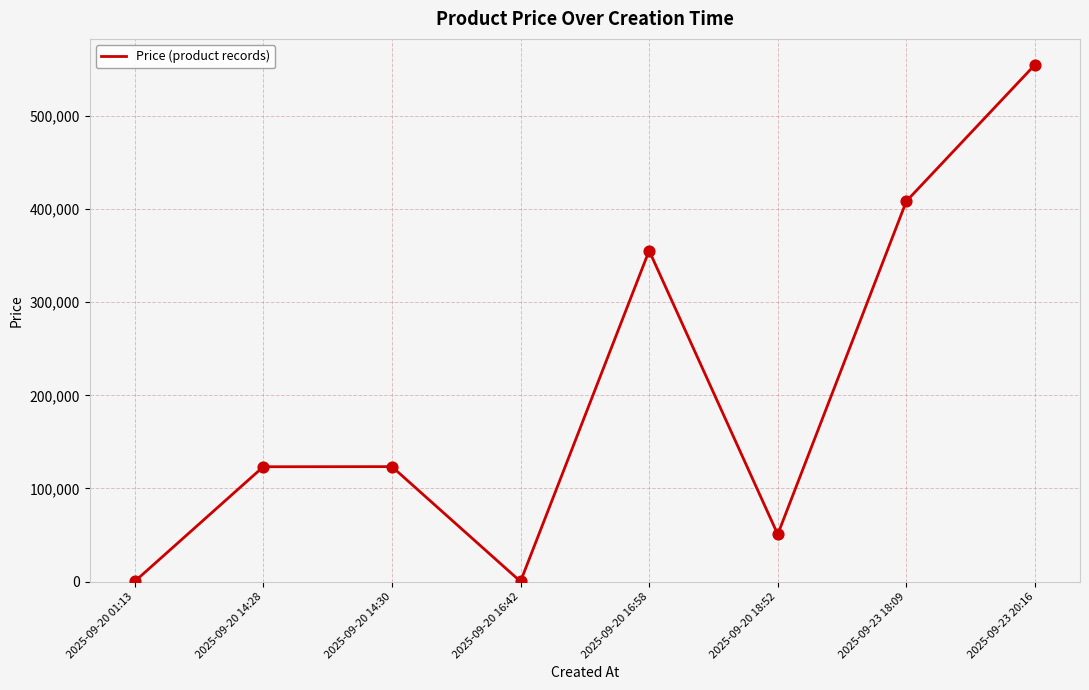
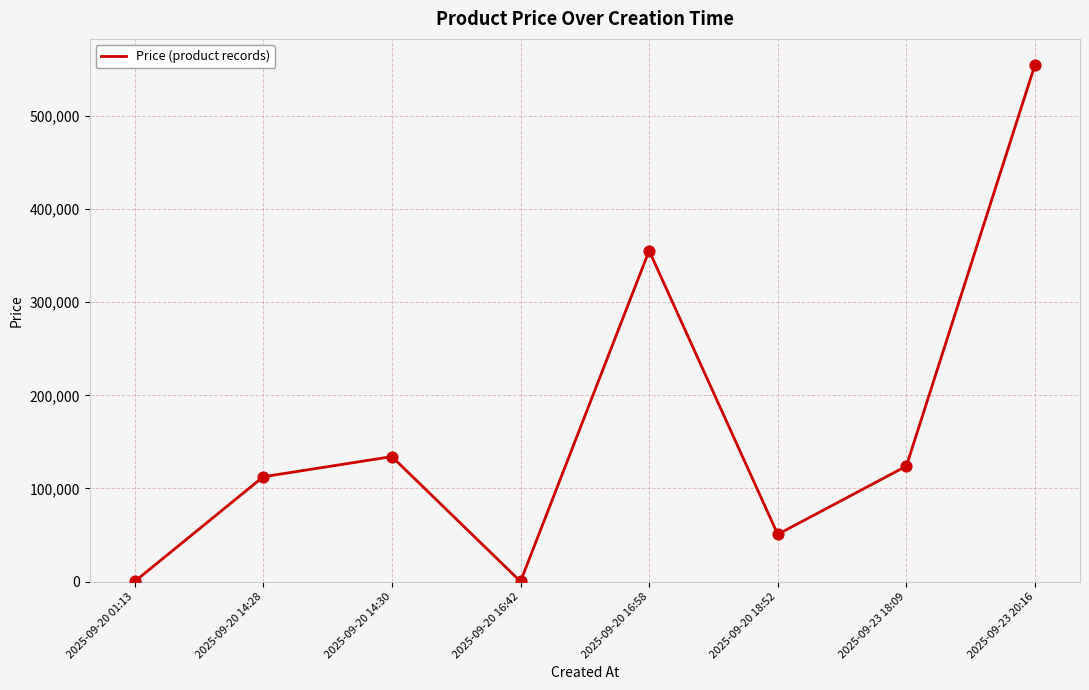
2025-09-20 14:28: 120,000 -> 110,000
2025-09-20 14:30: 120,000 -> 130,000
2025-09-23 18:09: 410,000 -> 120,000
